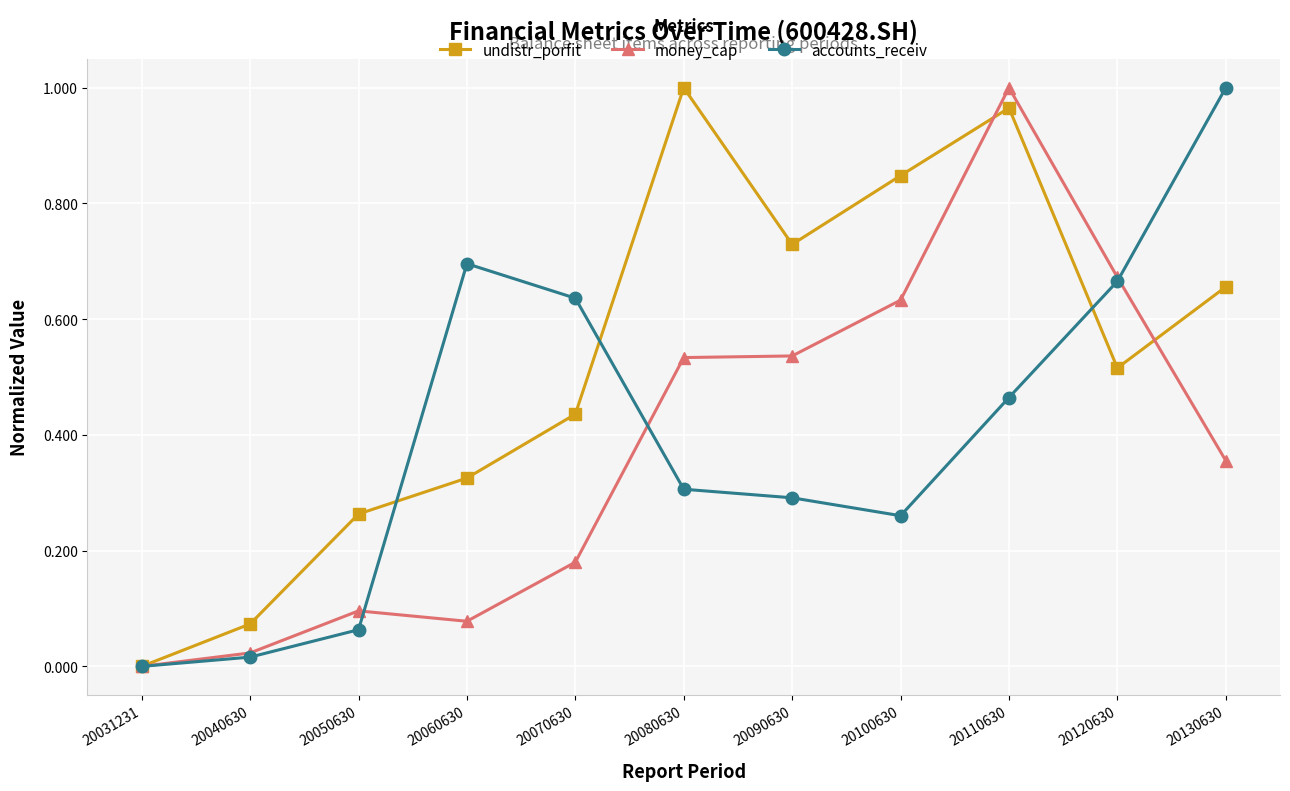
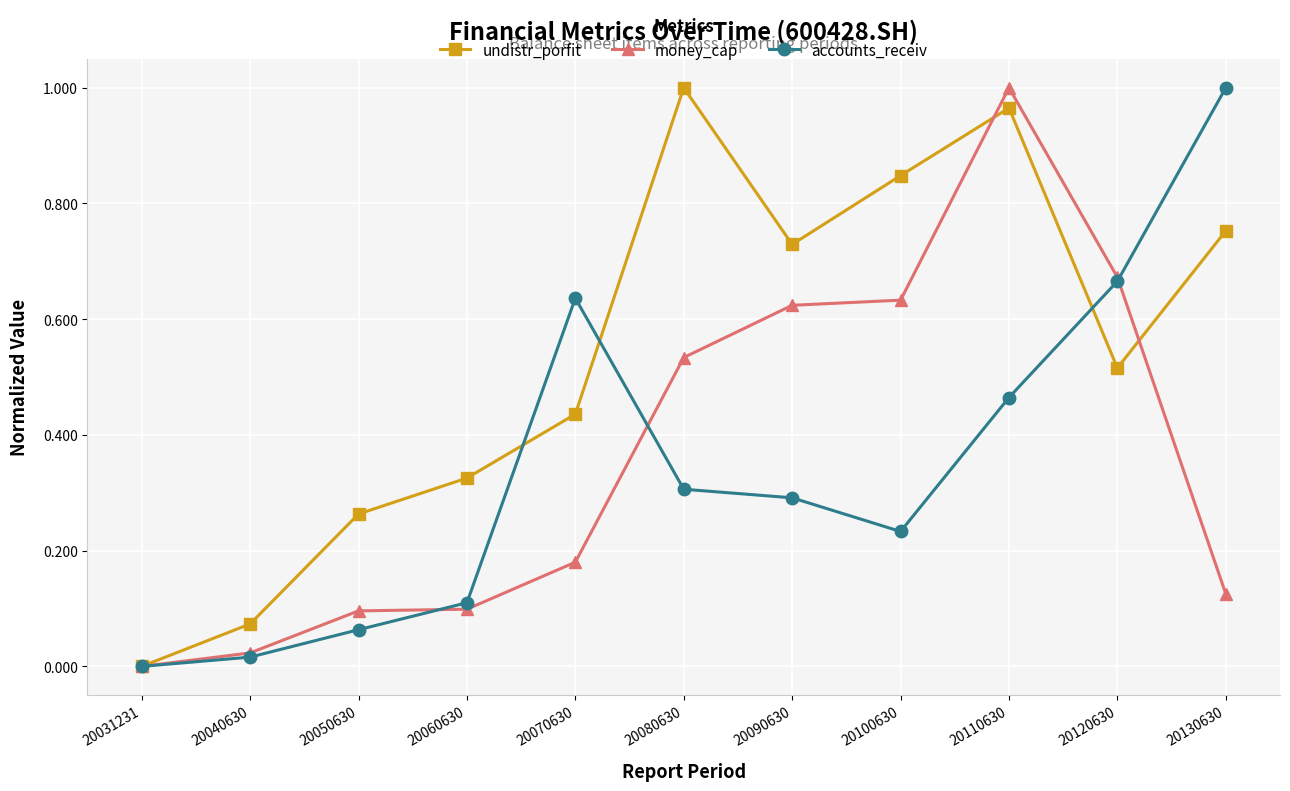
money_cap, 20060630: 0.08 -> 0.10
accounts_receiv, 20060630: 0.70 -> 0.11
money_cap, 20090630: 0.54 -> 0.62
accounts_receiv, 20100630: 0.26 -> 0.23
undistr_porfit, 20130630: 0.66 -> 0.75
money_cap, 20130630: 0.36 -> 0.13
